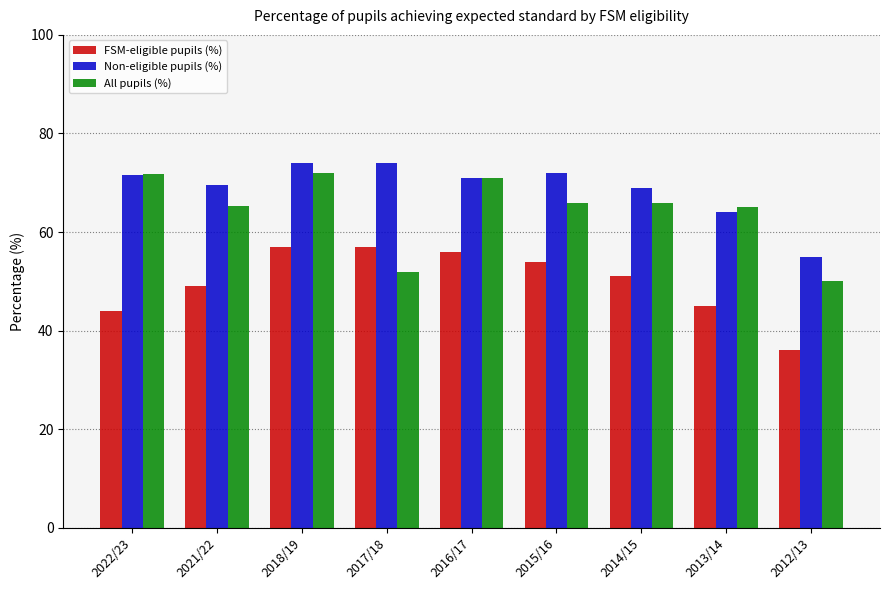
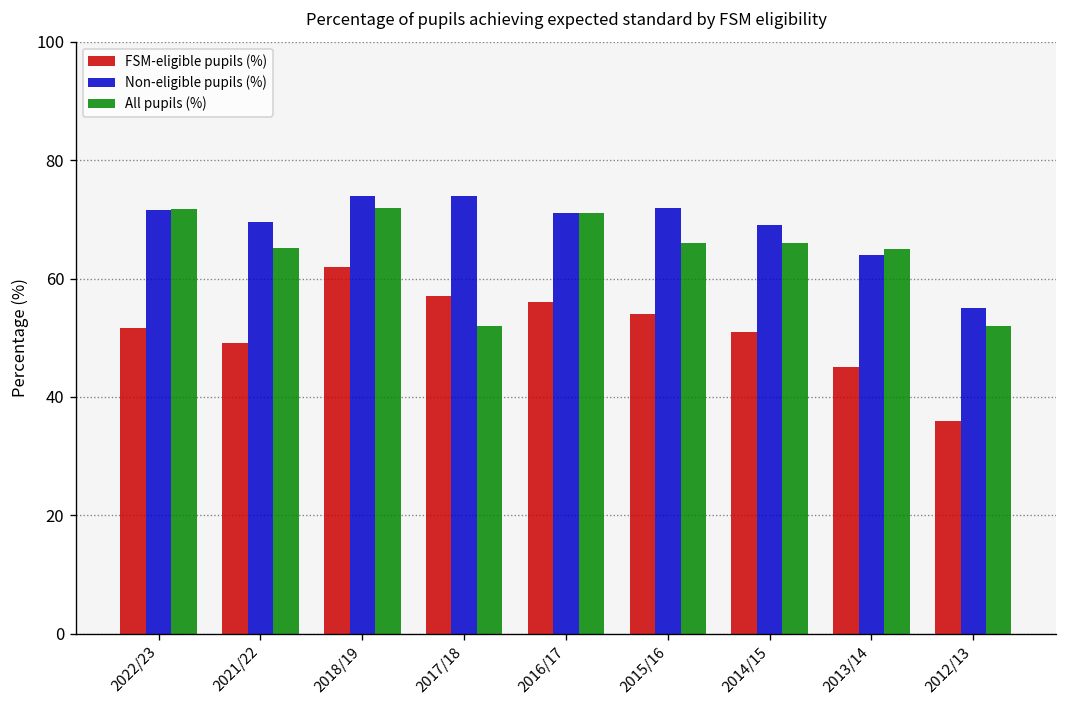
FSM-eligible pupils (%), 2022/23: 44 -> 52
FSM-eligible pupils (%), 2018/19: 57 -> 62
All pupils (%), 2012/13: 50 -> 52
